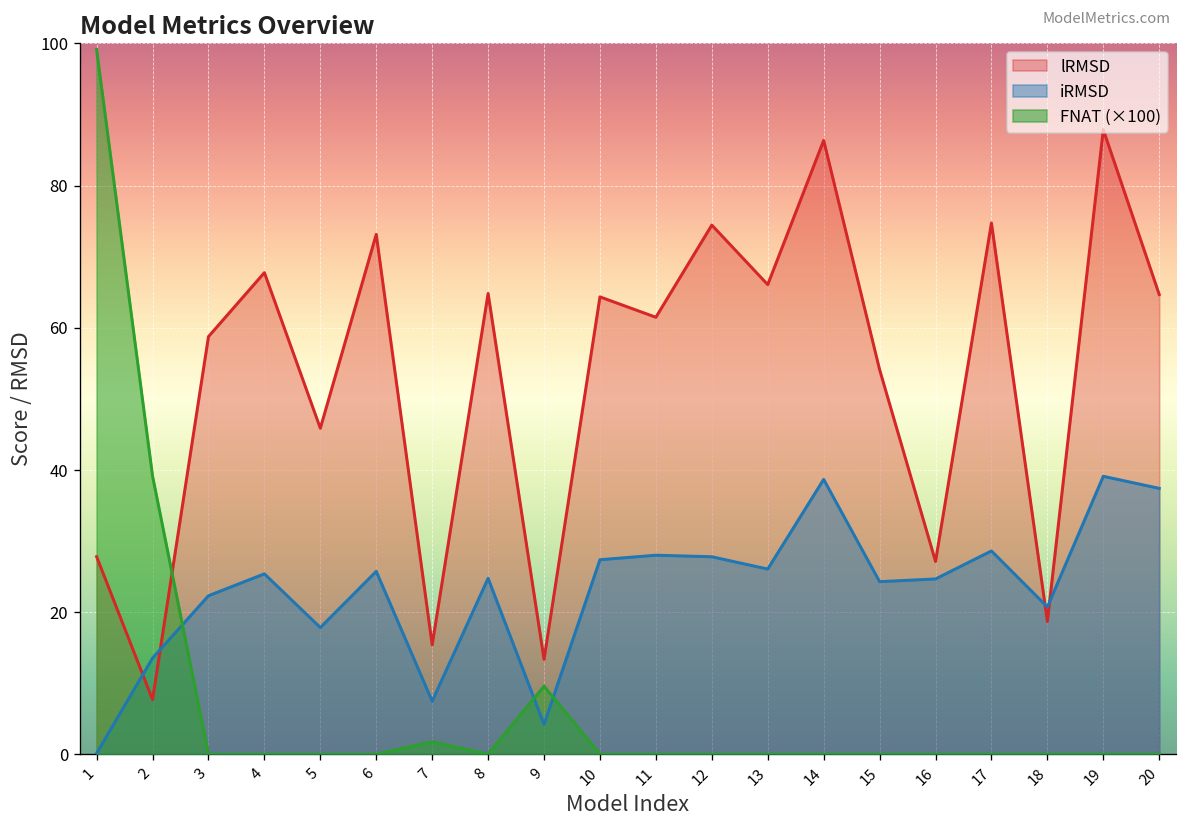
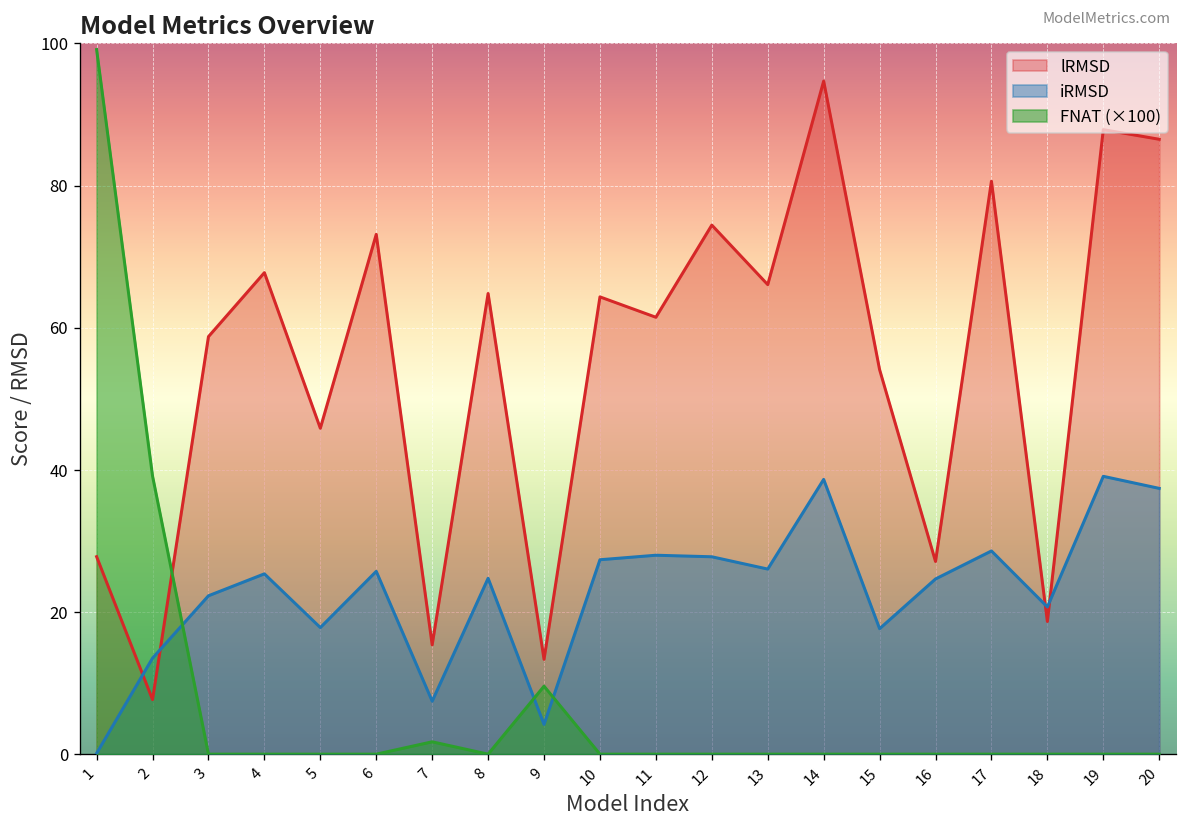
lRMSD, 14: 86 -> 95
iRMSD, 15: 24 -> 18
lRMSD, 17: 75 -> 81
lRMSD, 20: 65 -> 87
